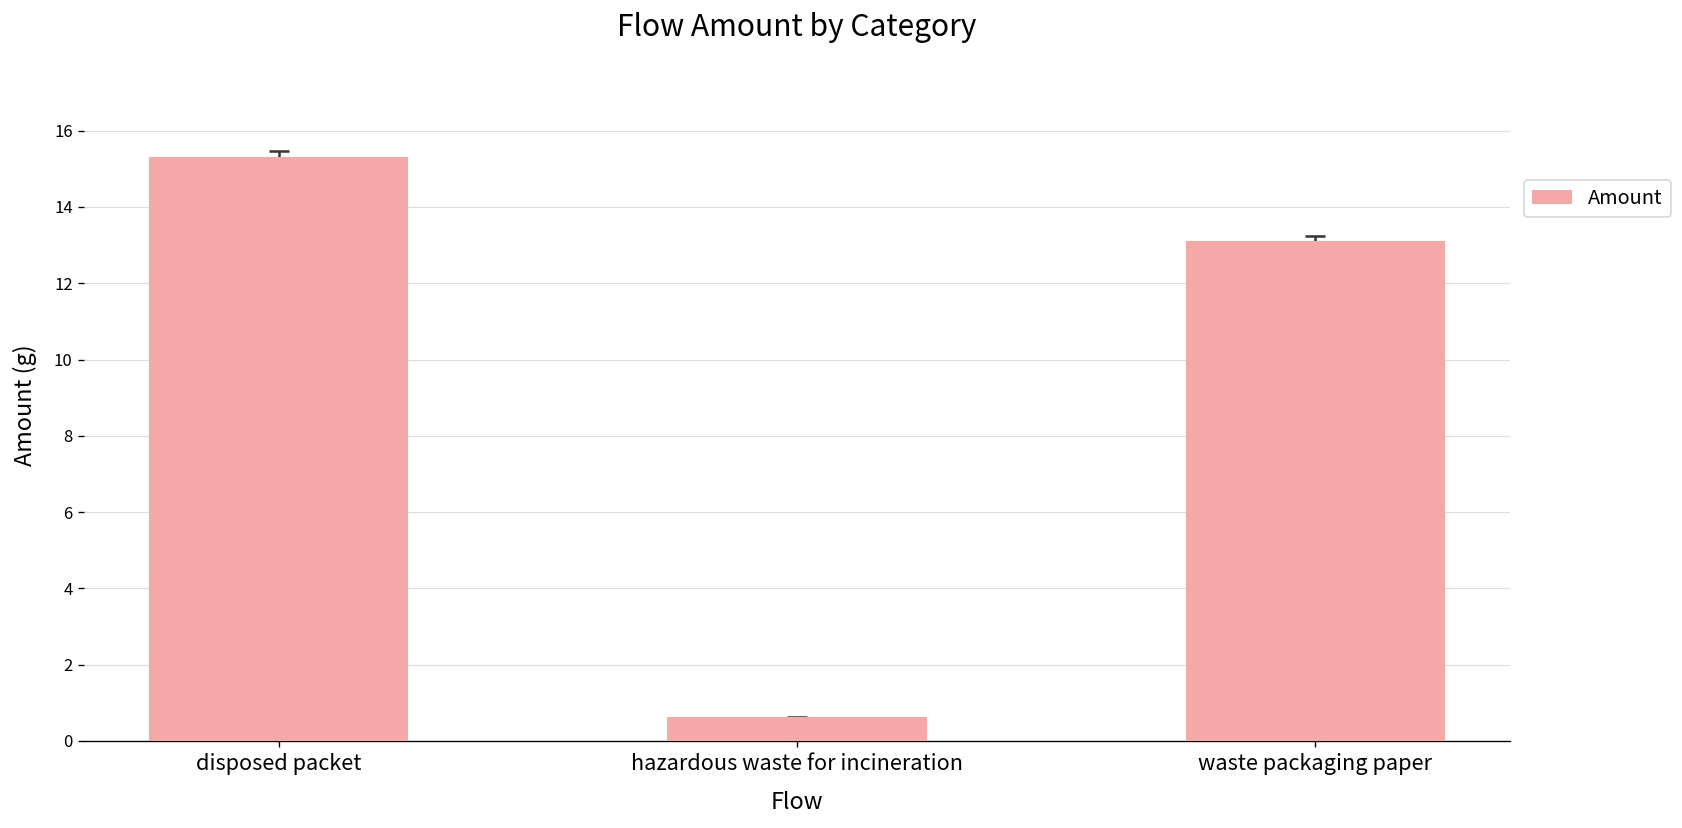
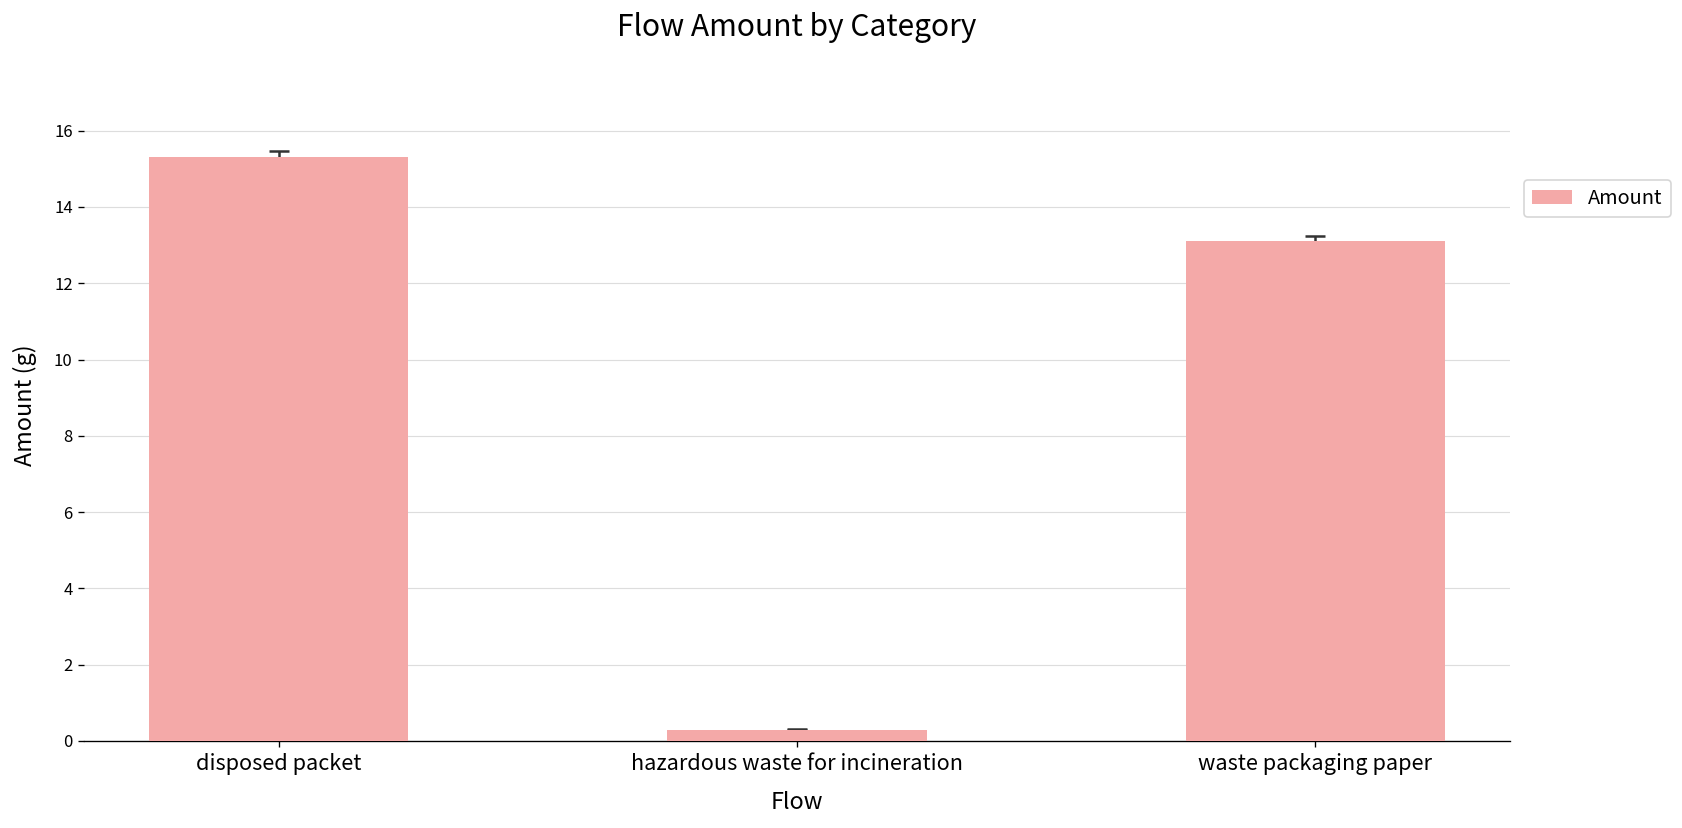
Amount, hazardous waste for incineration: 0.6 -> 0.3
